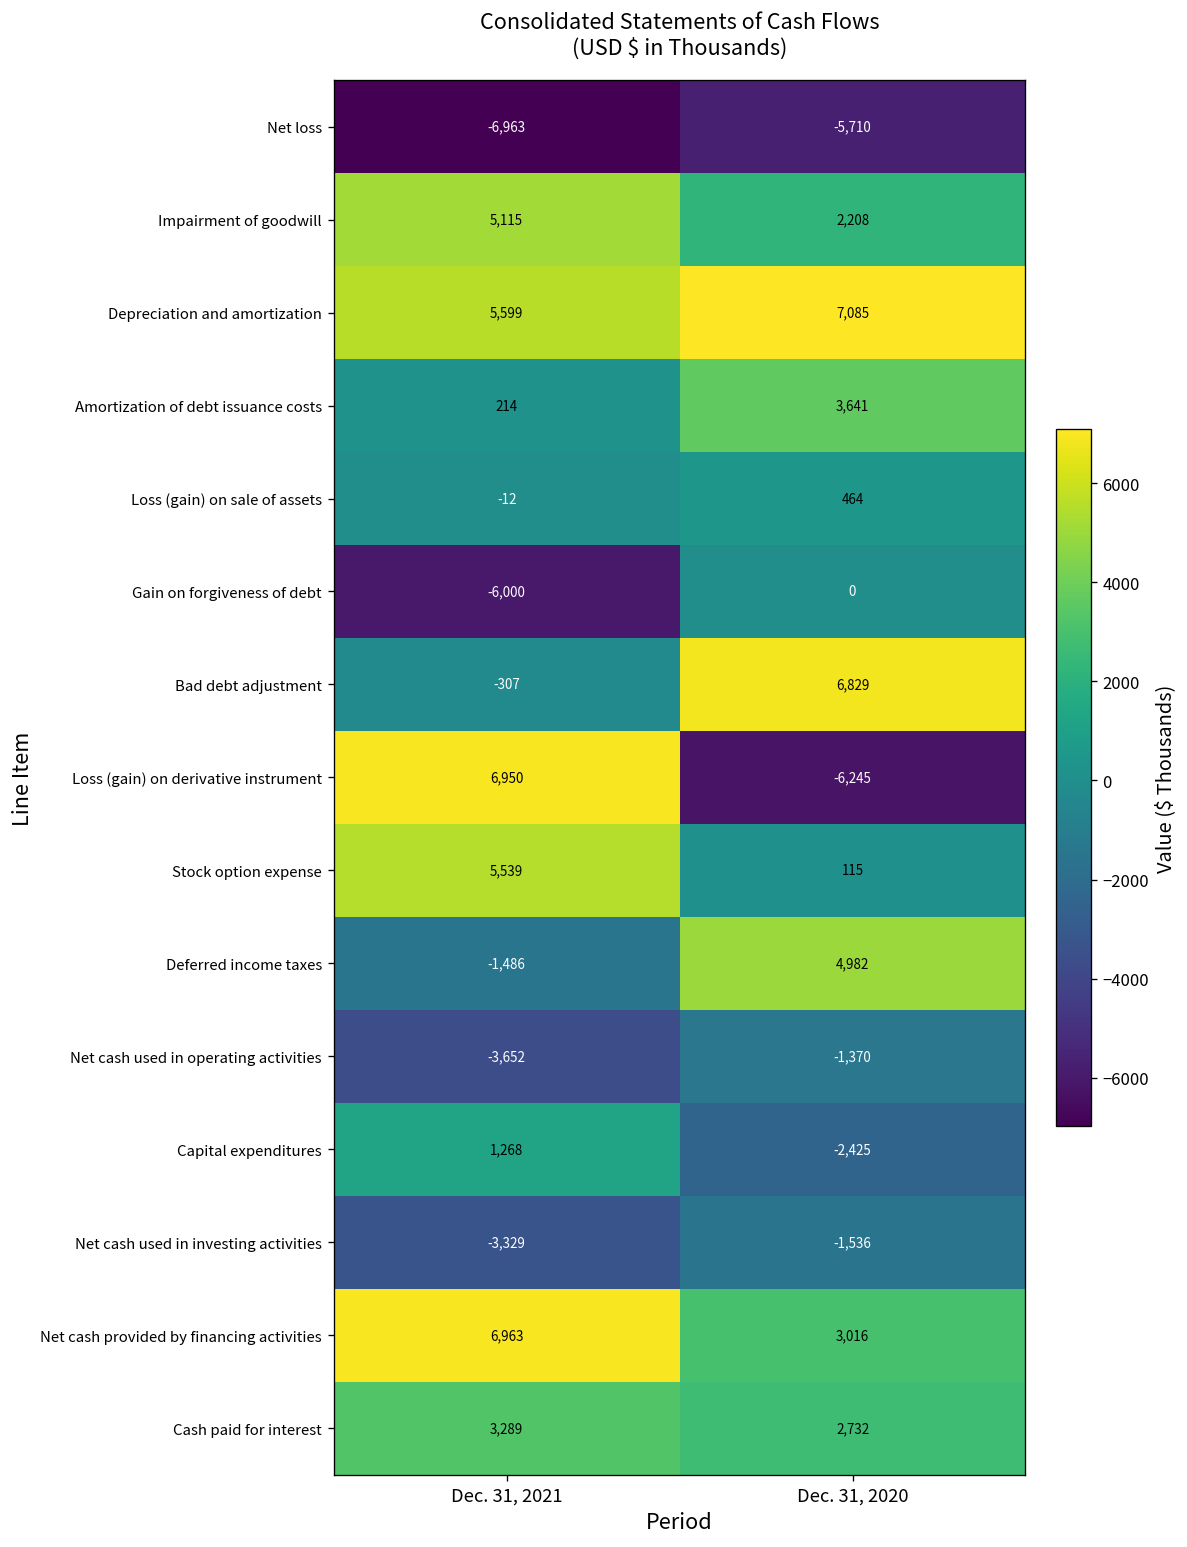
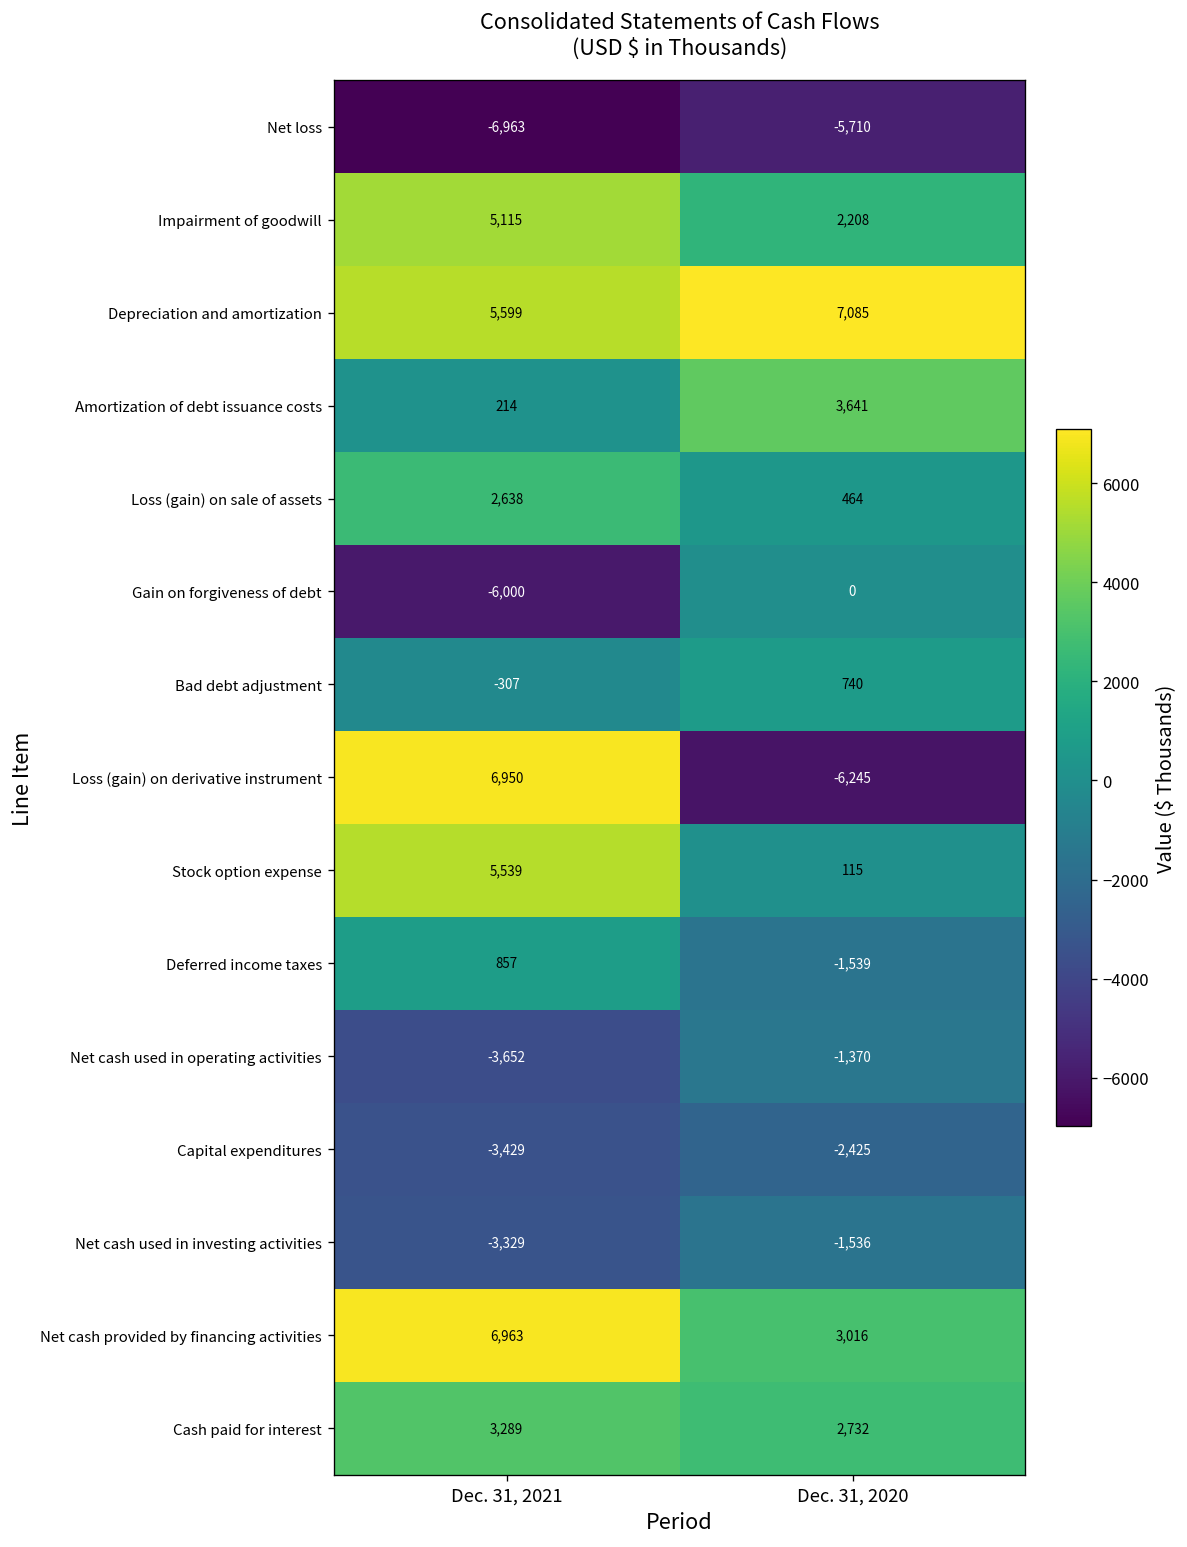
Loss (gain) on sale of assets, Dec. 31, 2021: -12 -> 2,638
Bad debt adjustment, Dec. 31, 2020: 6,829 -> 740
Deferred income taxes, Dec. 31, 2021: -1,486 -> 857
Deferred income taxes, Dec. 31, 2020: 4,982 -> -1,539
Capital expenditures, Dec. 31, 2021: 1,268 -> -3,429
